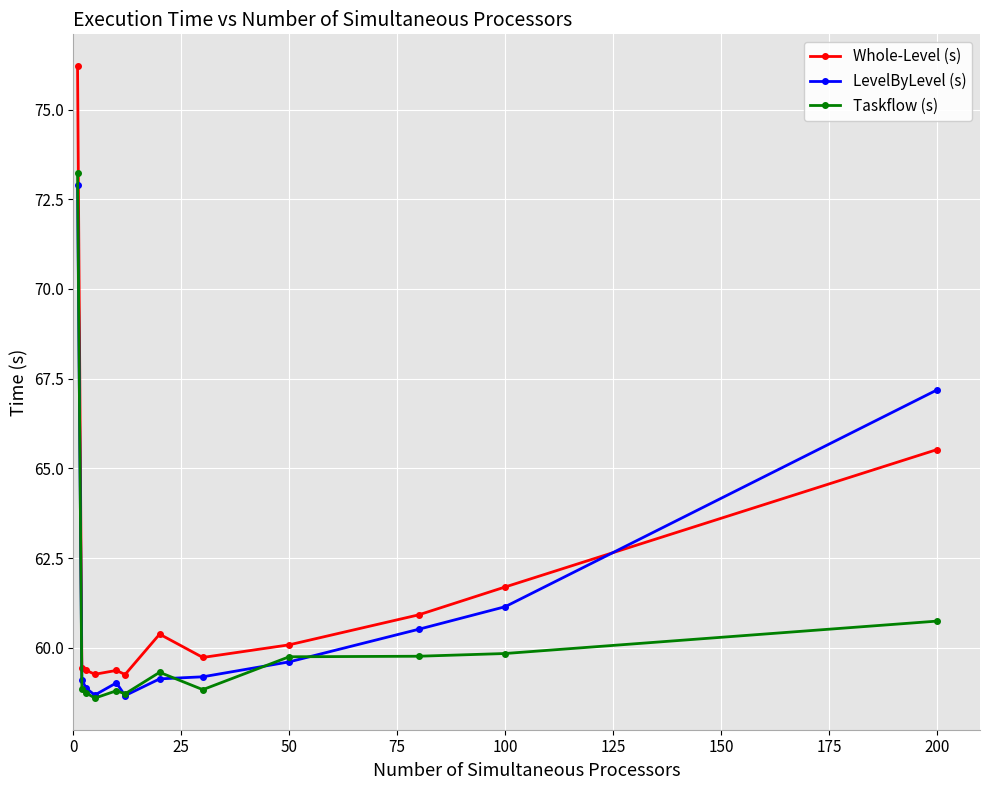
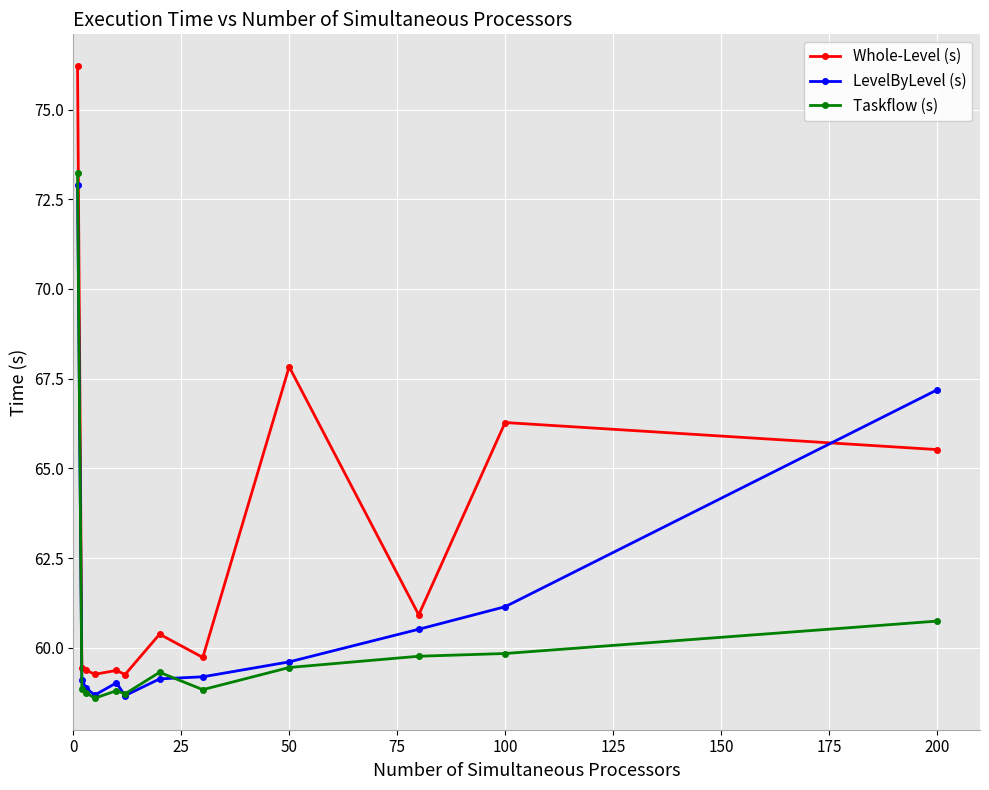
Whole-Level (s), 50: 60.1 -> 67.8
Taskflow (s), 50: 59.8 -> 59.5
Whole-Level (s), 100: 61.7 -> 66.3
